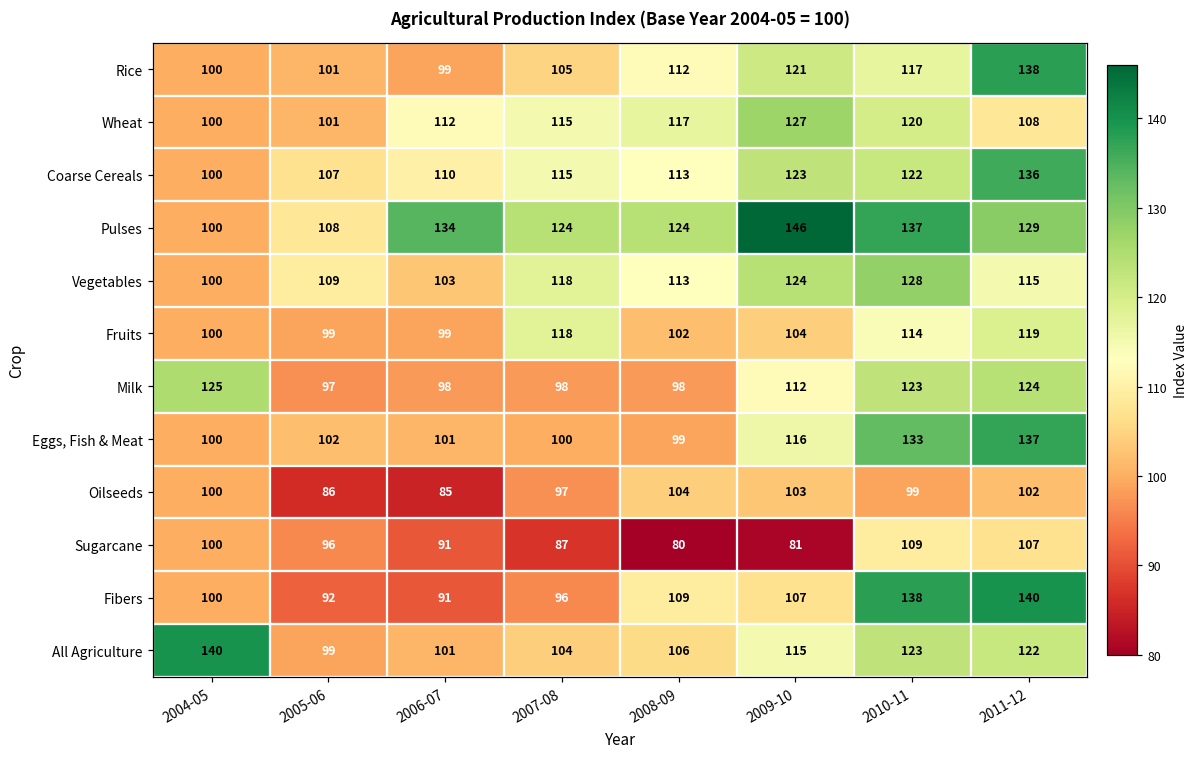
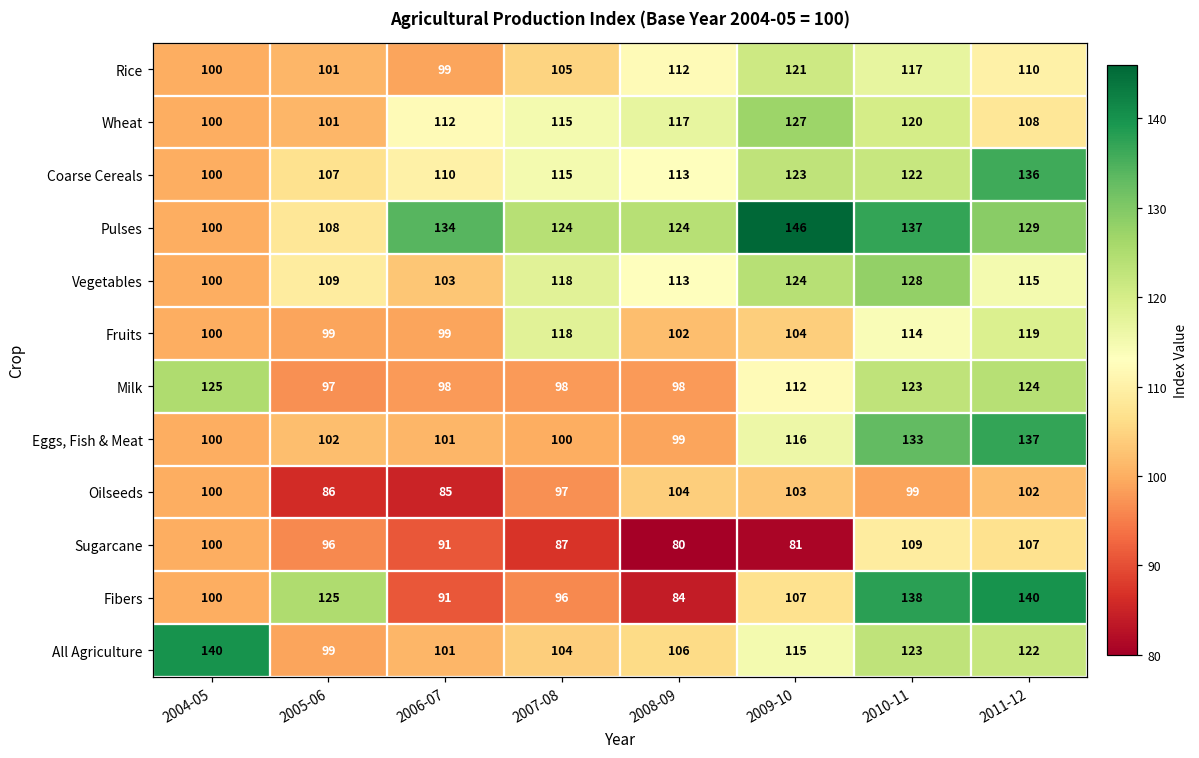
Rice, 2011-12: 138 -> 110
Fibers, 2005-06: 92 -> 125
Fibers, 2008-09: 109 -> 84
